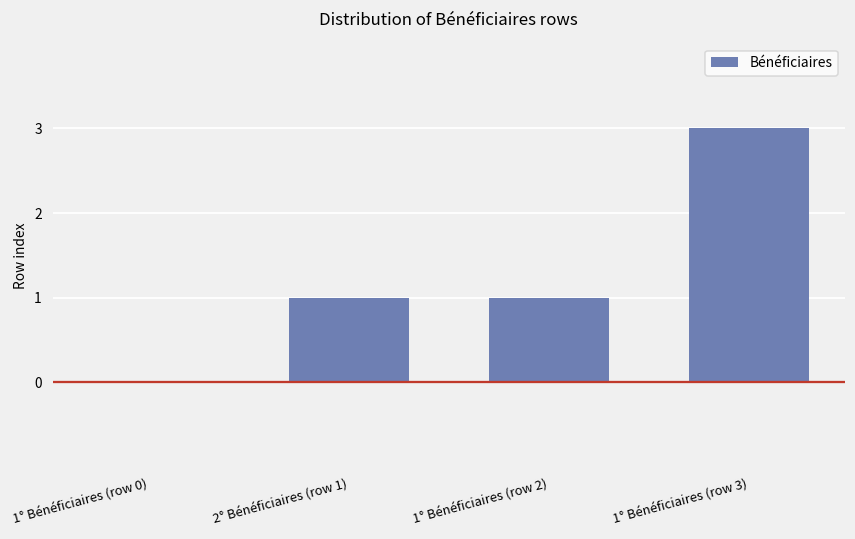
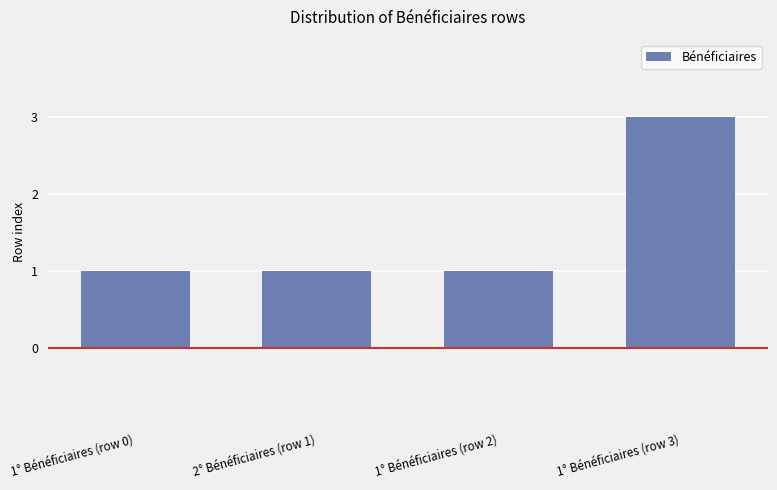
1° Bénéficiaires (row 0): 0 -> 1
